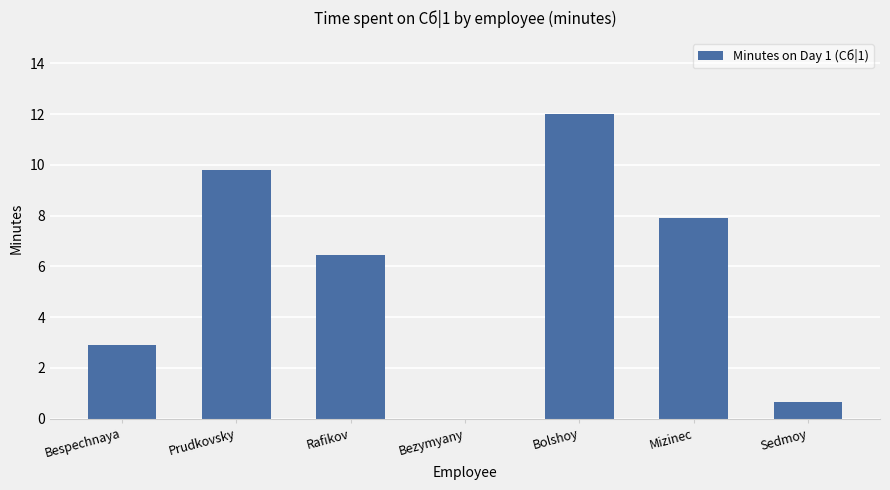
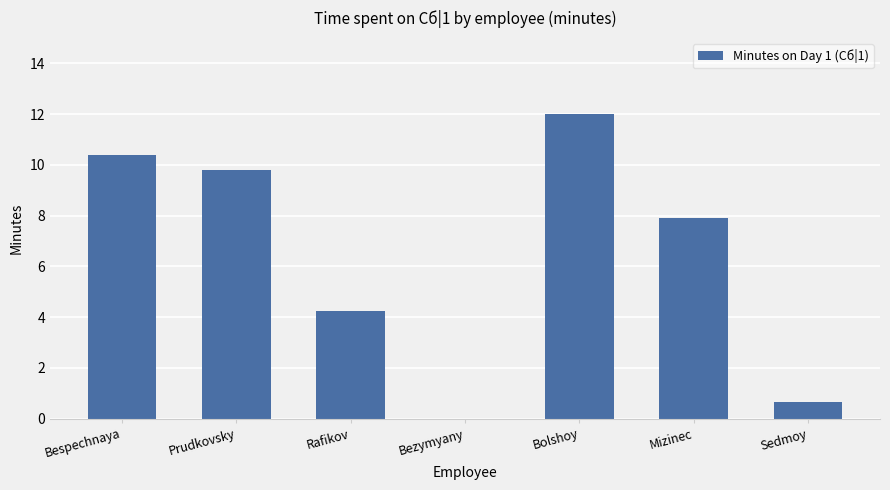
Bespechnaya: 2.9 -> 10.4
Rafikov: 6.5 -> 4.3
